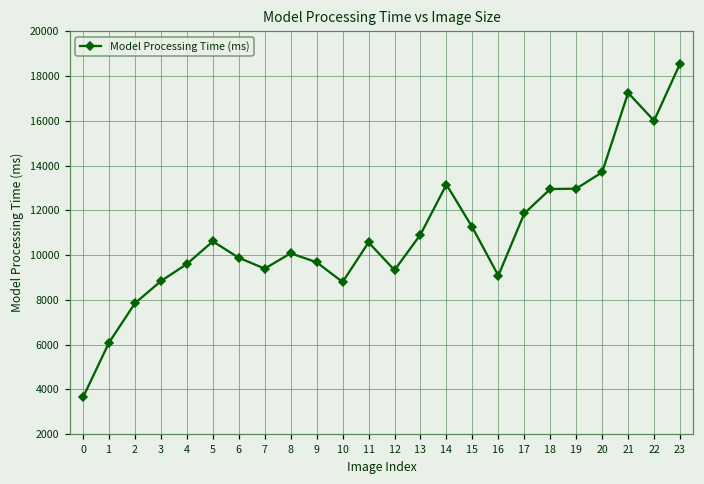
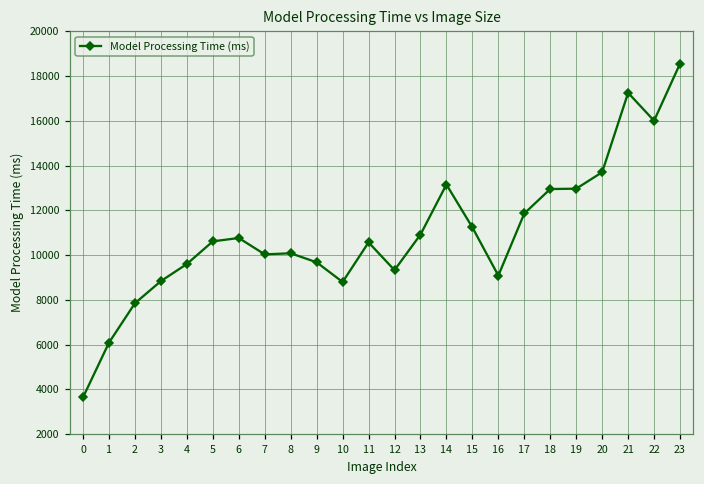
6: 9900 -> 10800
7: 9400 -> 10000
